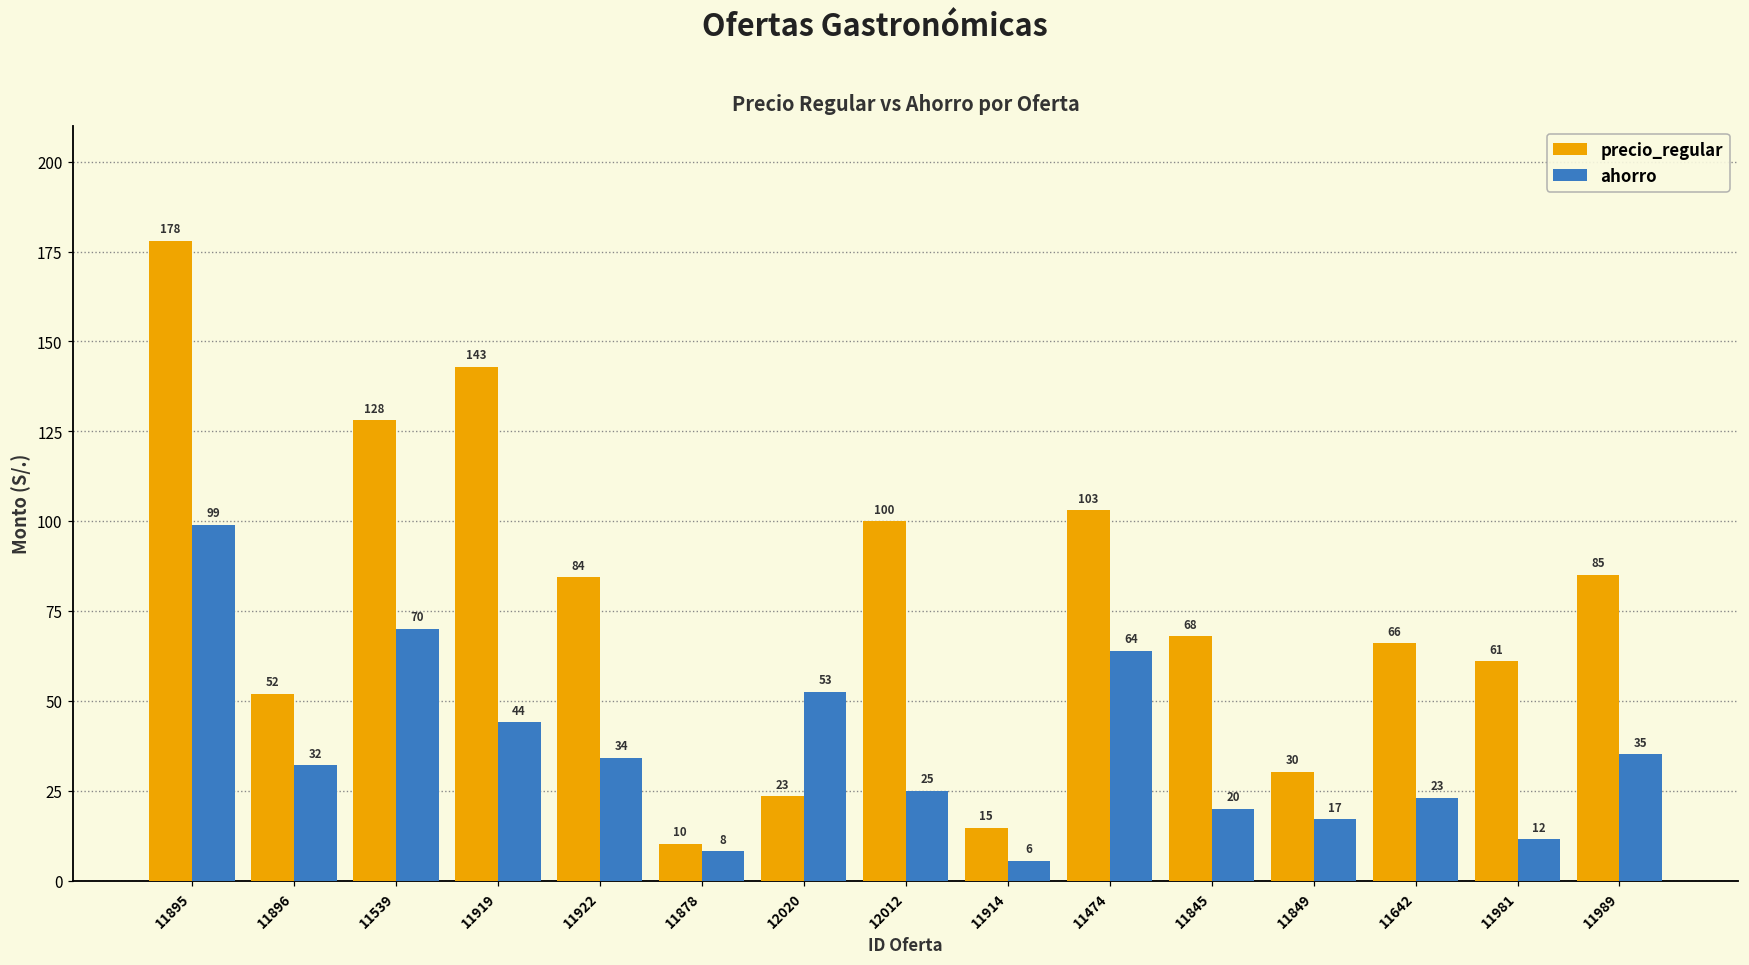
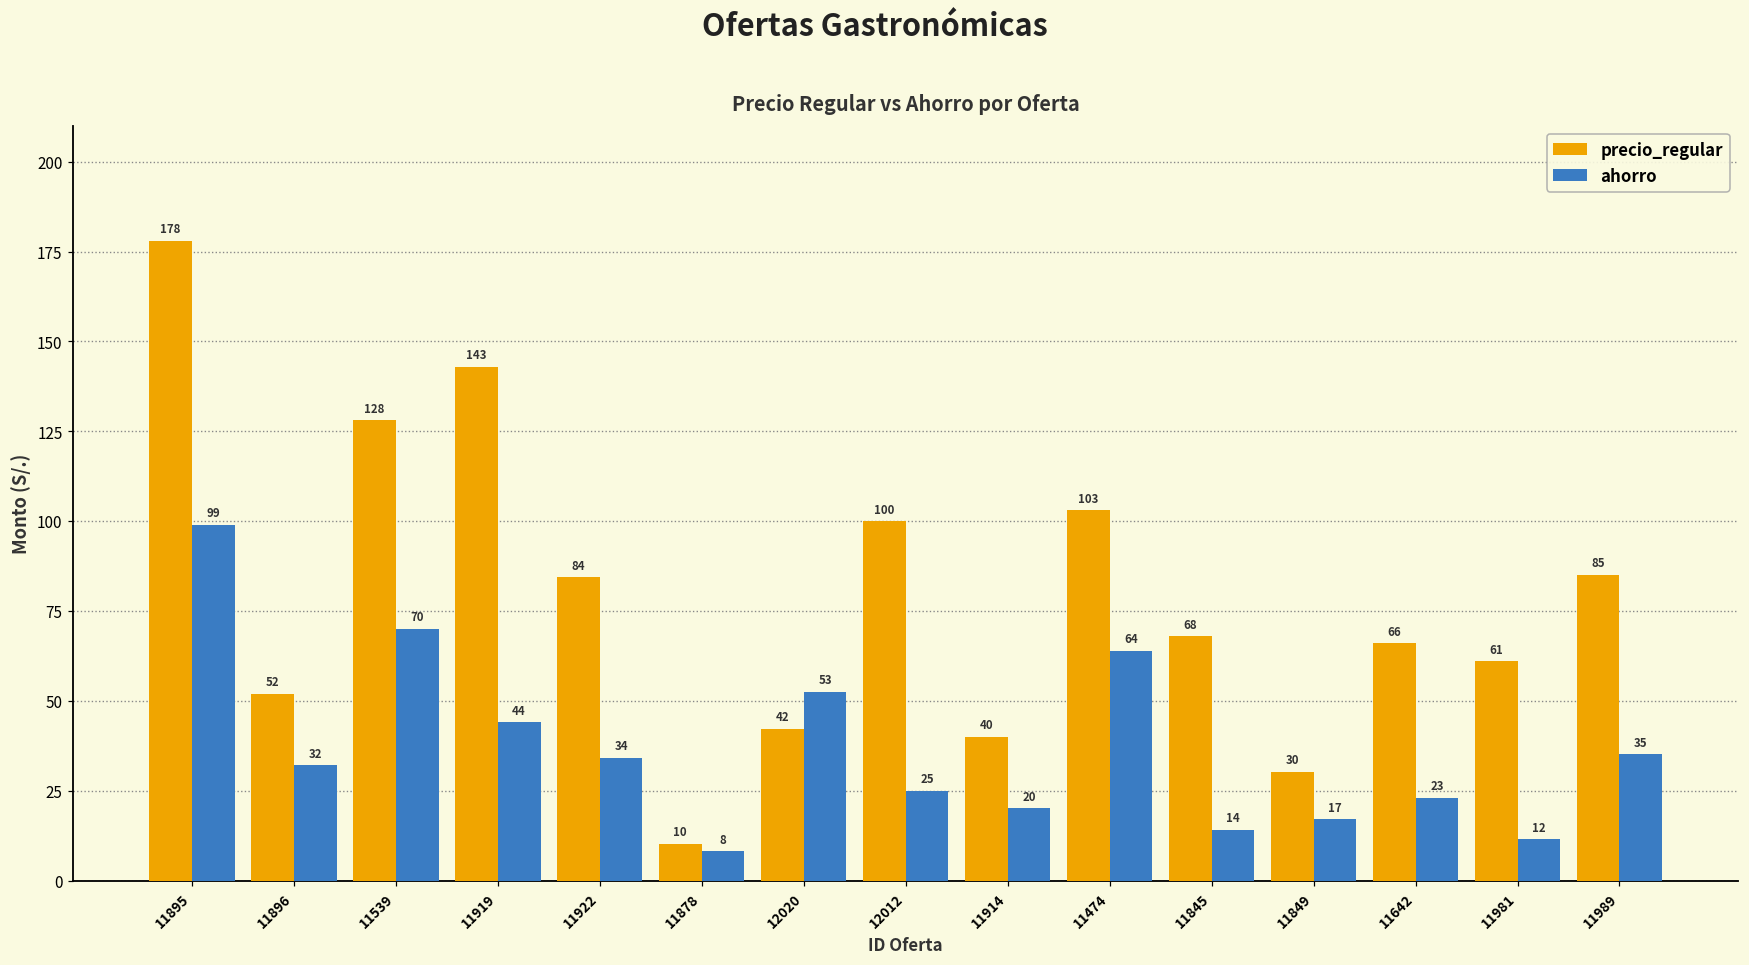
precio_regular, 12020: 23 -> 42
precio_regular, 11914: 15 -> 40
ahorro, 11914: 6 -> 20
ahorro, 11845: 20 -> 14
